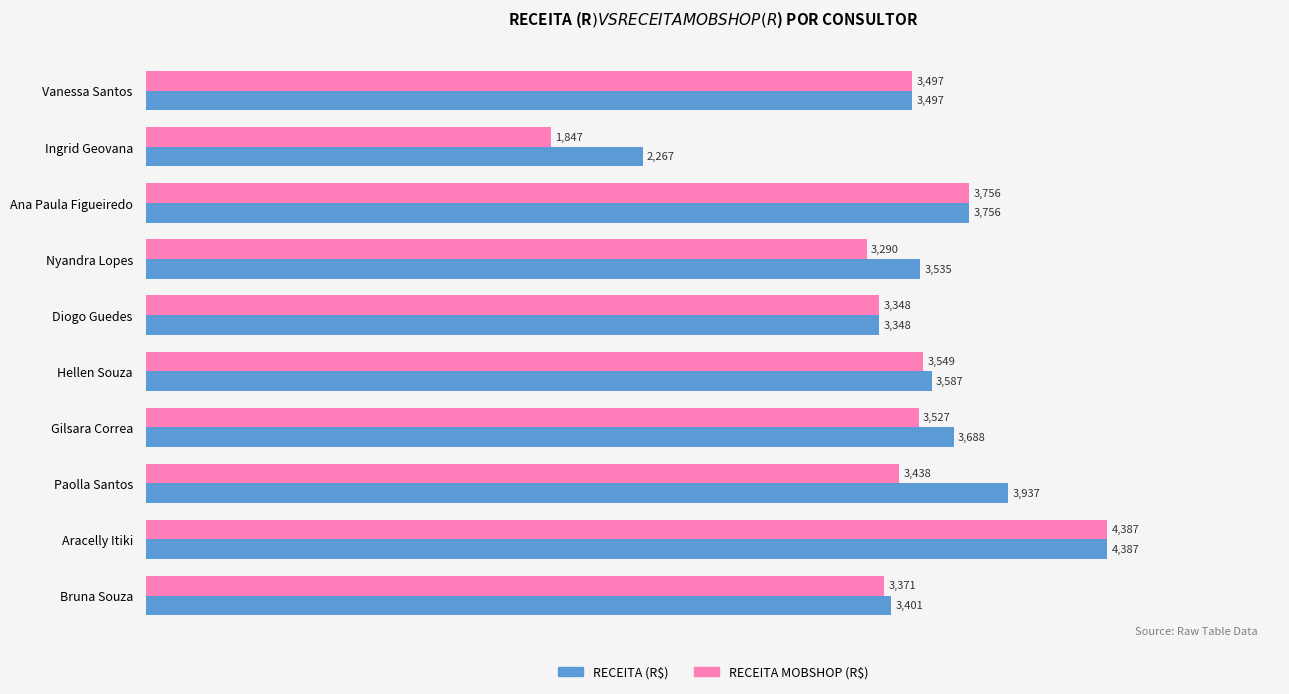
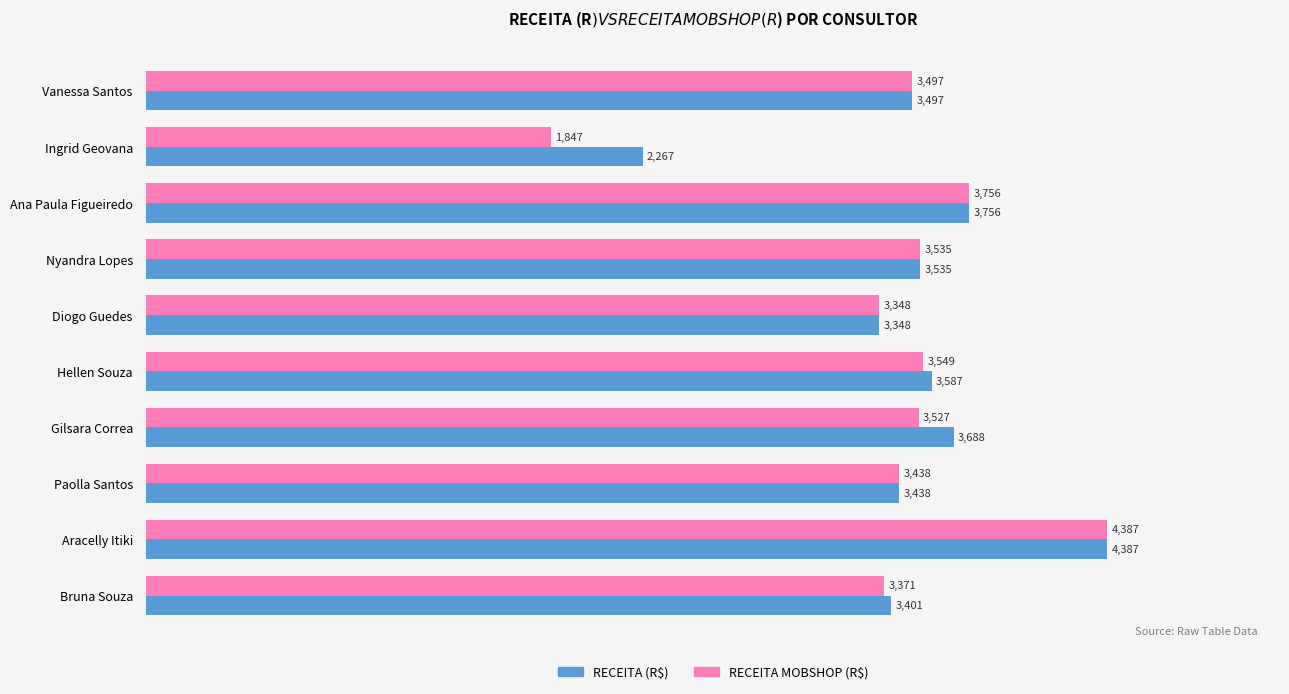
RECEITA MOBSHOP (R$), Nyandra Lopes: 3,290 -> 3,535
RECEITA (R$), Paolla Santos: 3,937 -> 3,438
